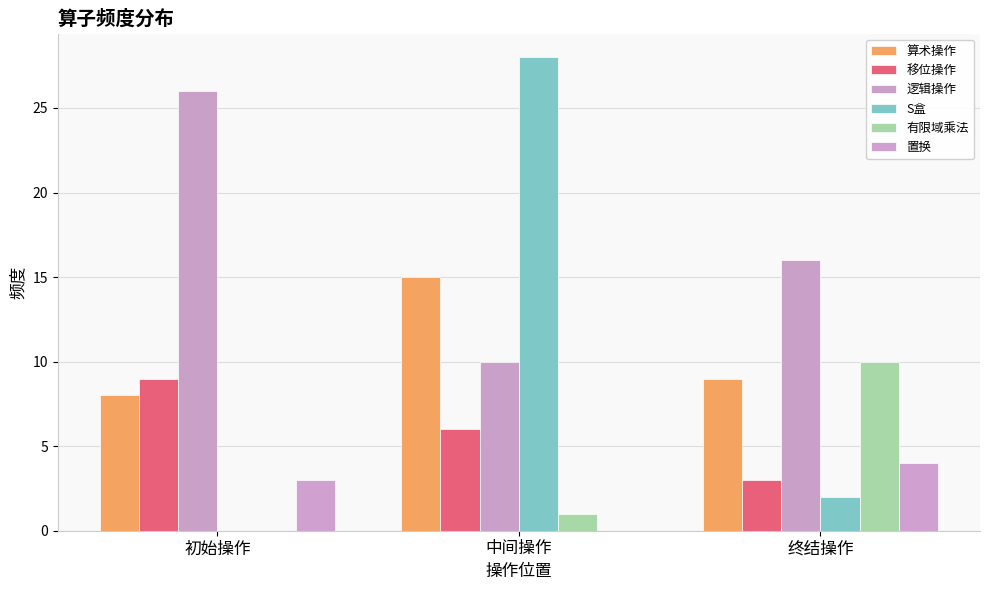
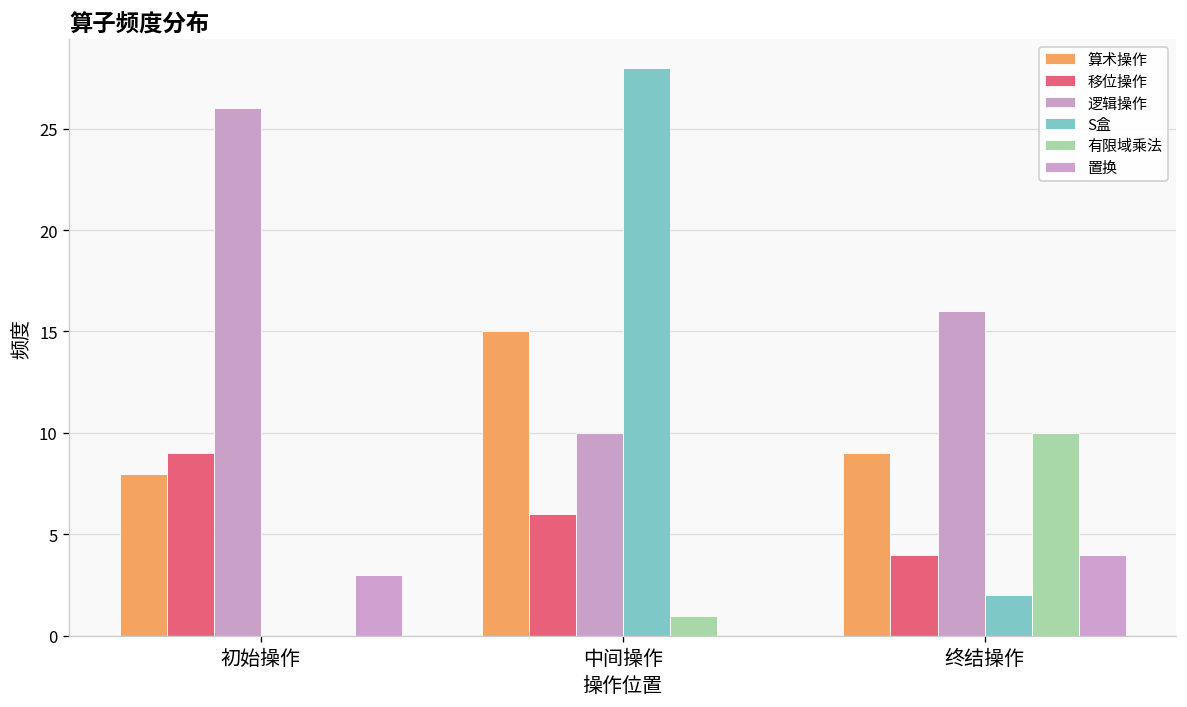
移位操作, 终结操作: 3 -> 4
